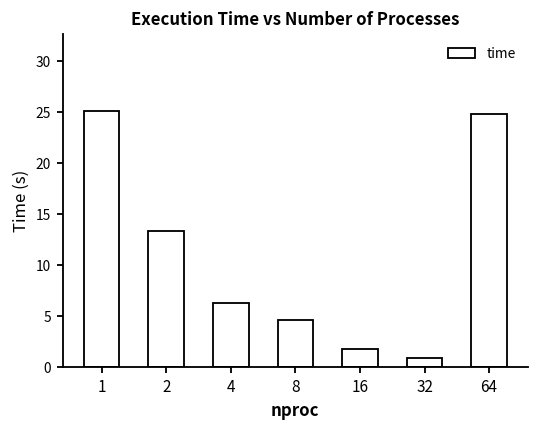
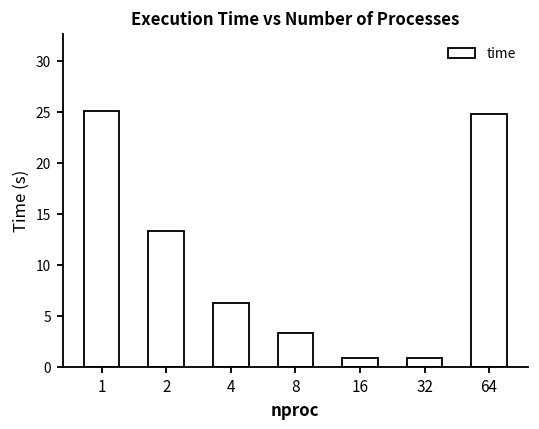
8: 5 -> 3
16: 2 -> 1
